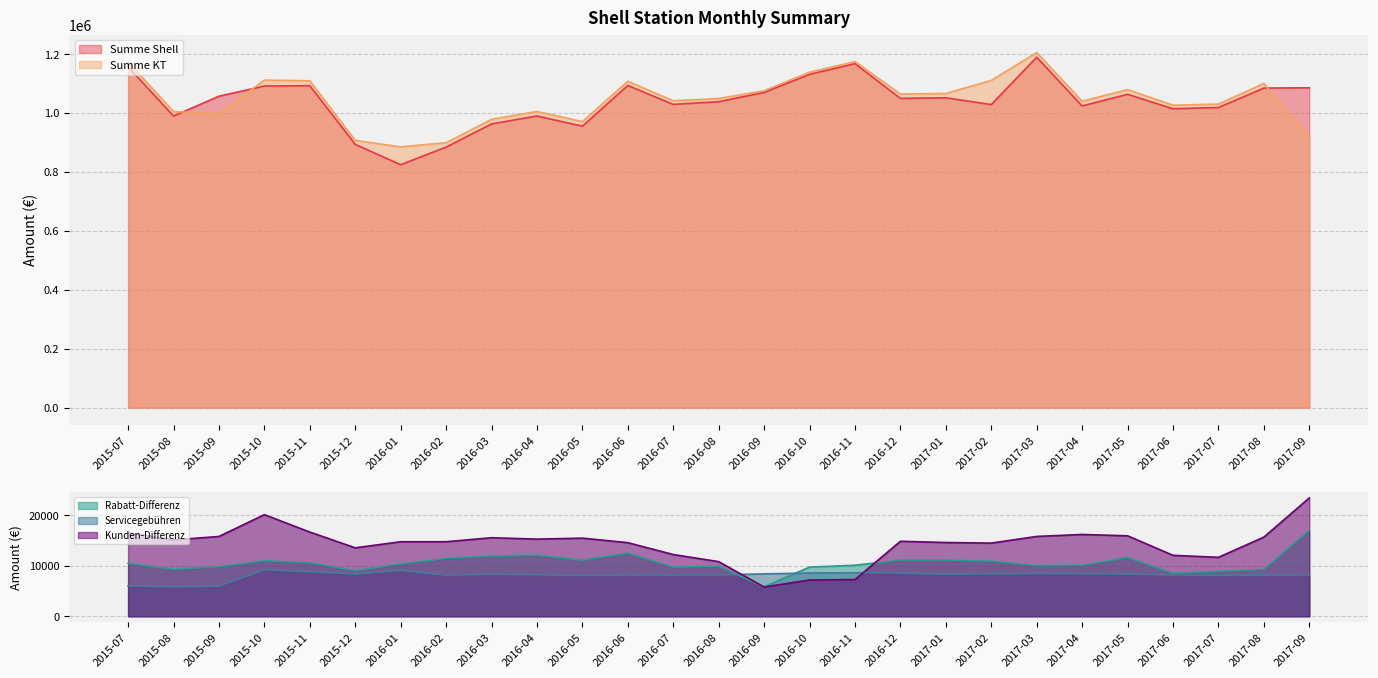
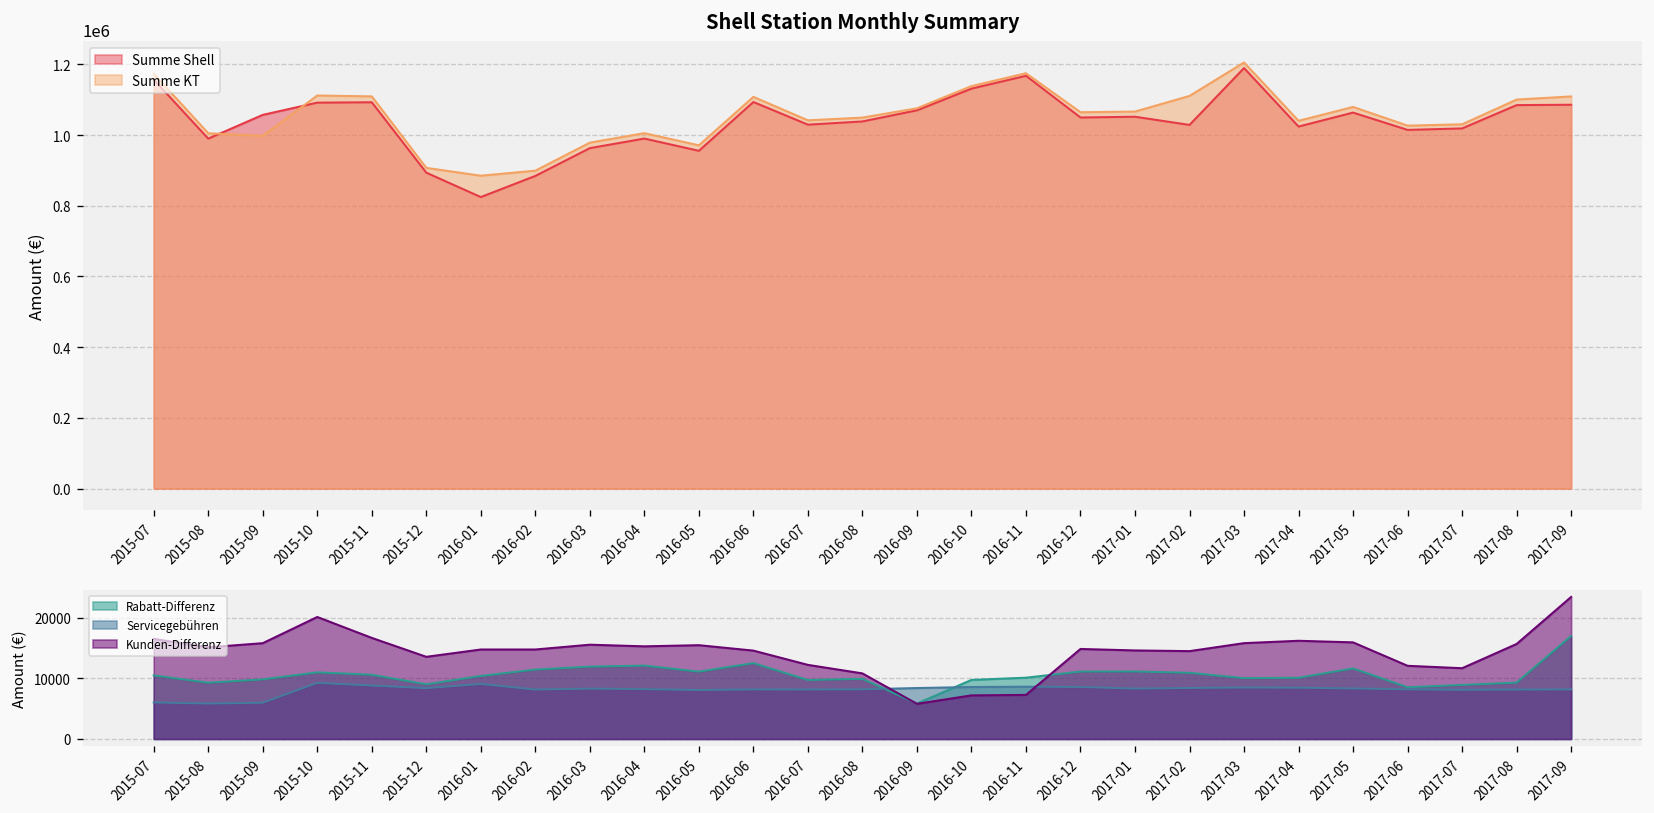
Shell Station Monthly Summary, Summe KT, 2017-09: 920000 -> 1110000
